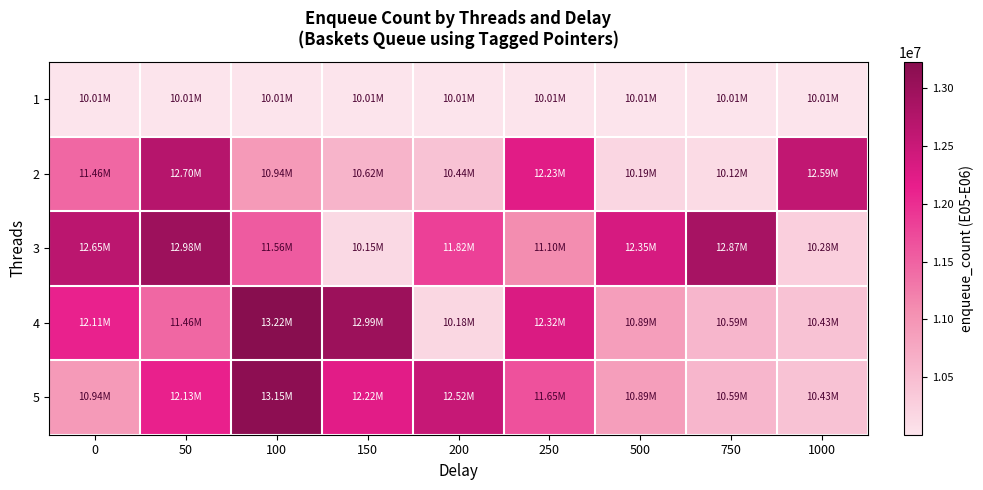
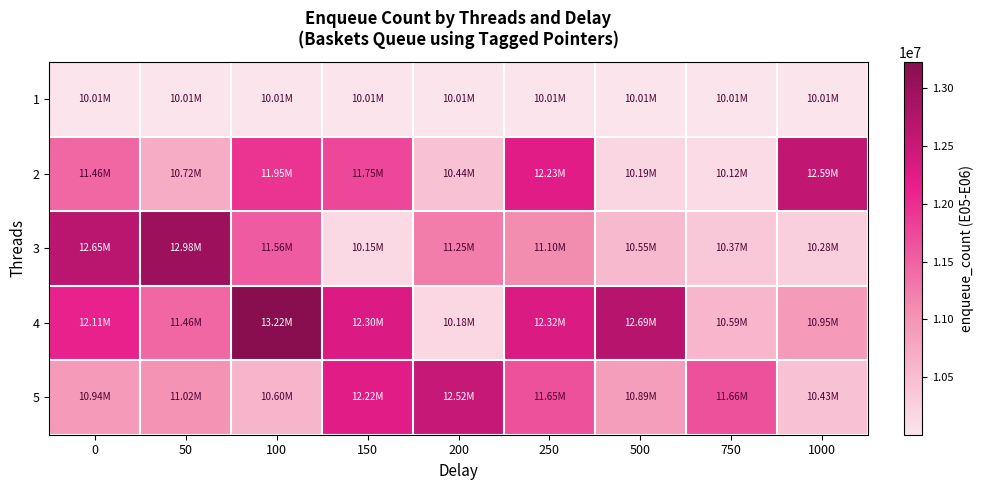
2, 50: 12.70M -> 10.72M
2, 100: 10.94M -> 11.95M
2, 150: 10.62M -> 11.75M
3, 200: 11.82M -> 11.25M
3, 500: 12.35M -> 10.55M
3, 750: 12.87M -> 10.37M
4, 150: 12.99M -> 12.30M
4, 500: 10.89M -> 12.69M
4, 1000: 10.43M -> 10.95M
5, 50: 12.13M -> 11.02M
5, 100: 13.15M -> 10.60M
5, 750: 10.59M -> 11.66M
